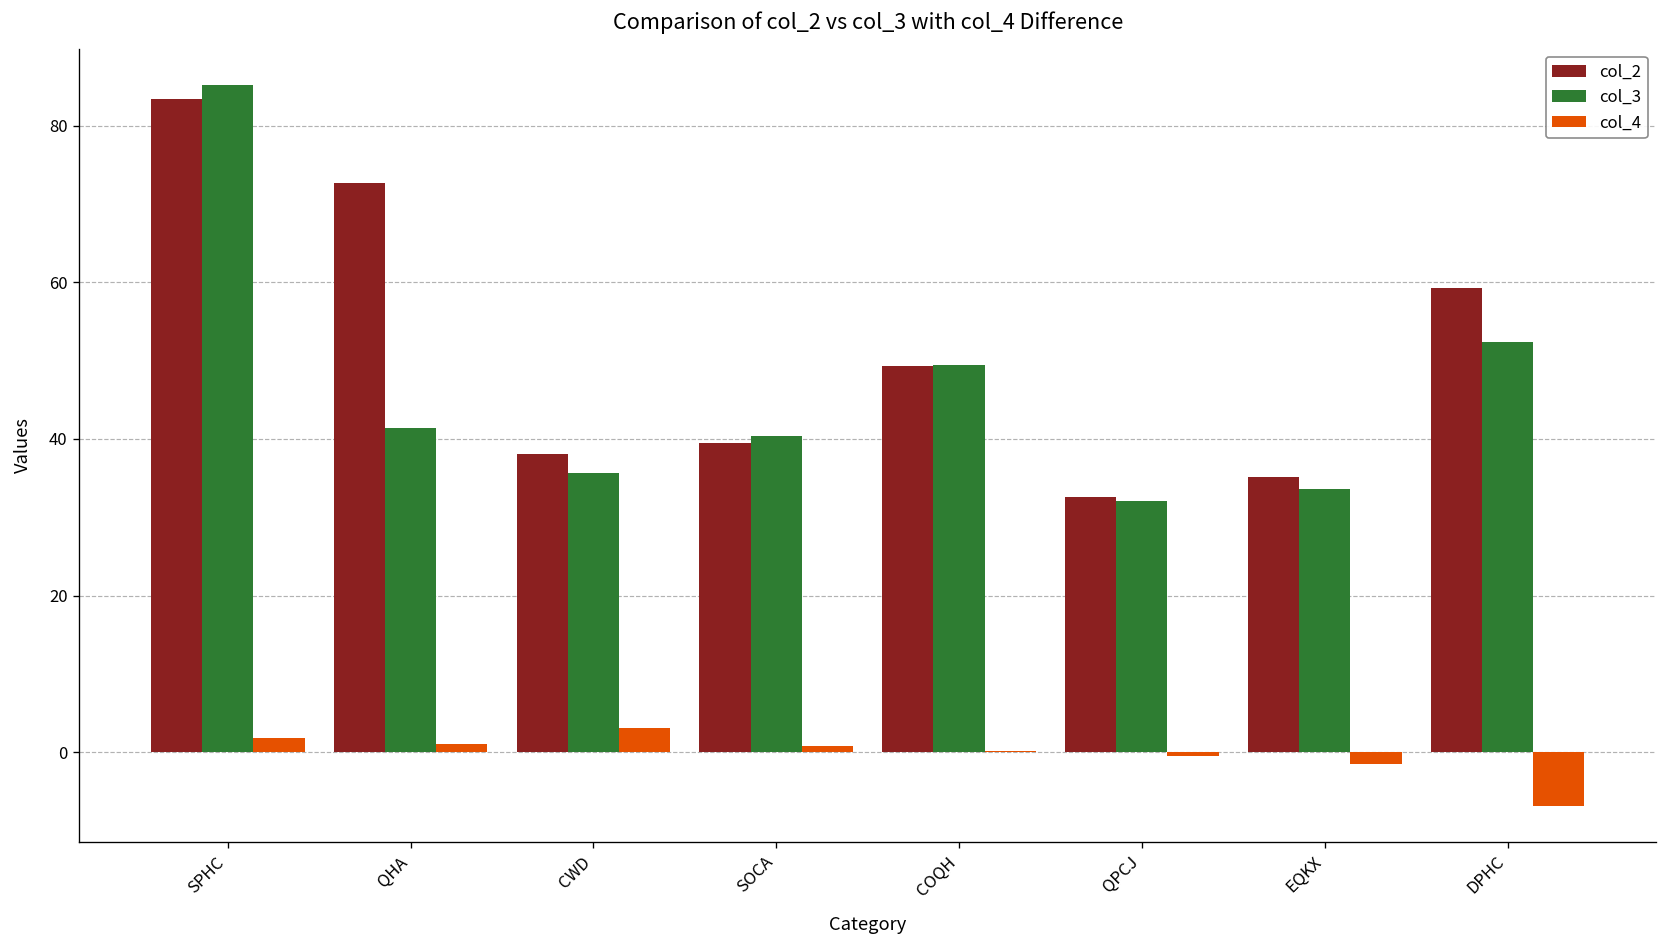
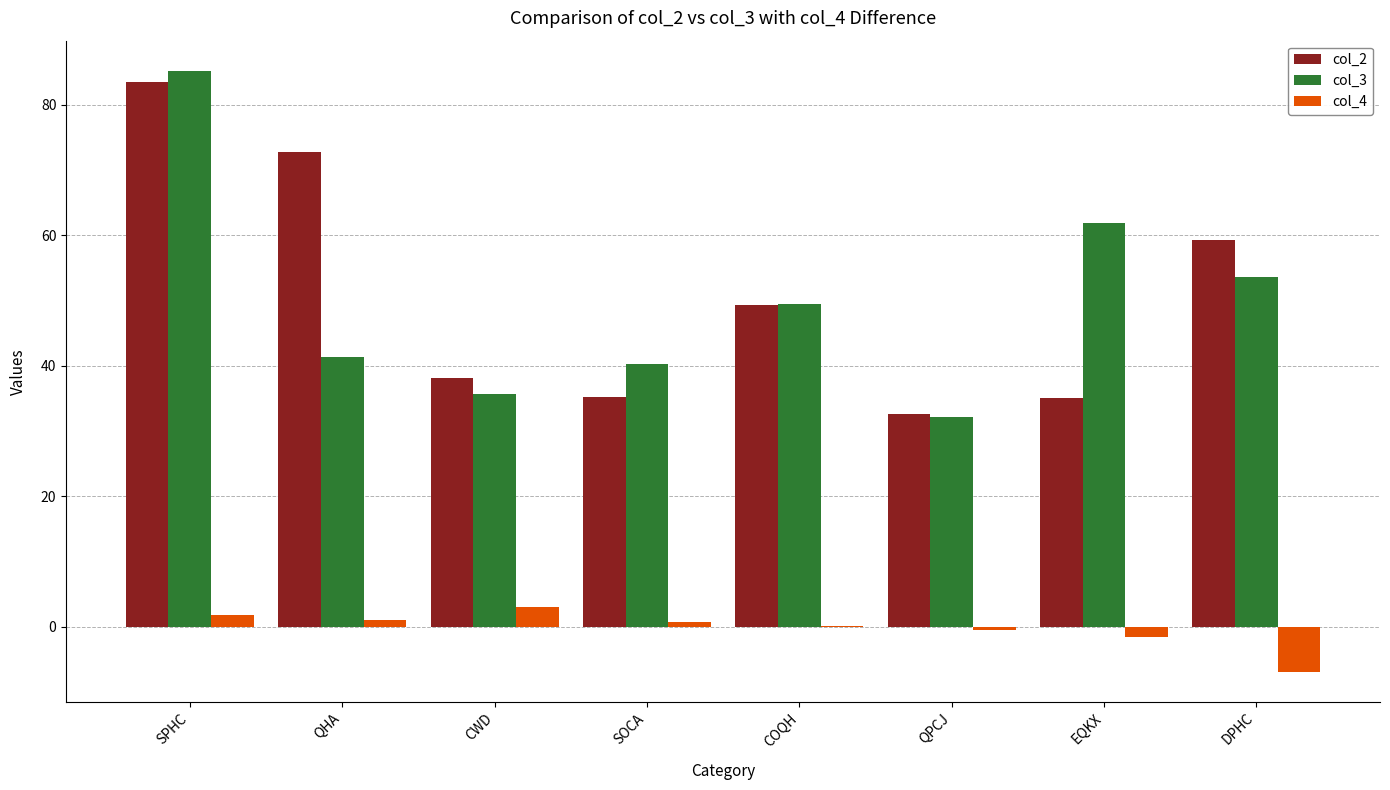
col_2, SOCA: 40 -> 35
col_3, EQKX: 34 -> 62
col_3, DPHC: 52 -> 54
